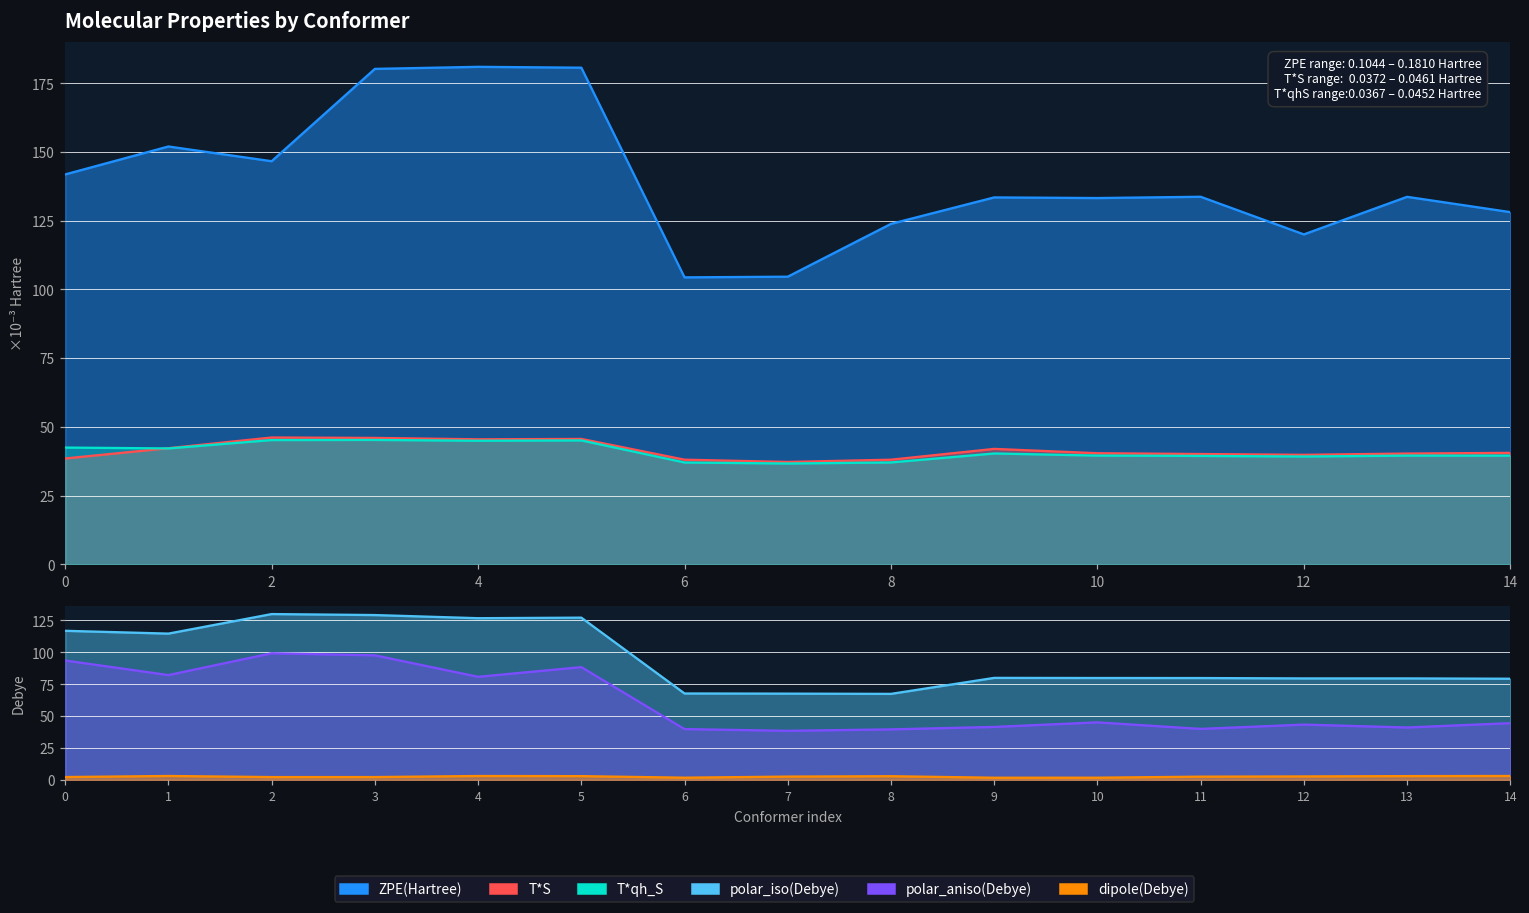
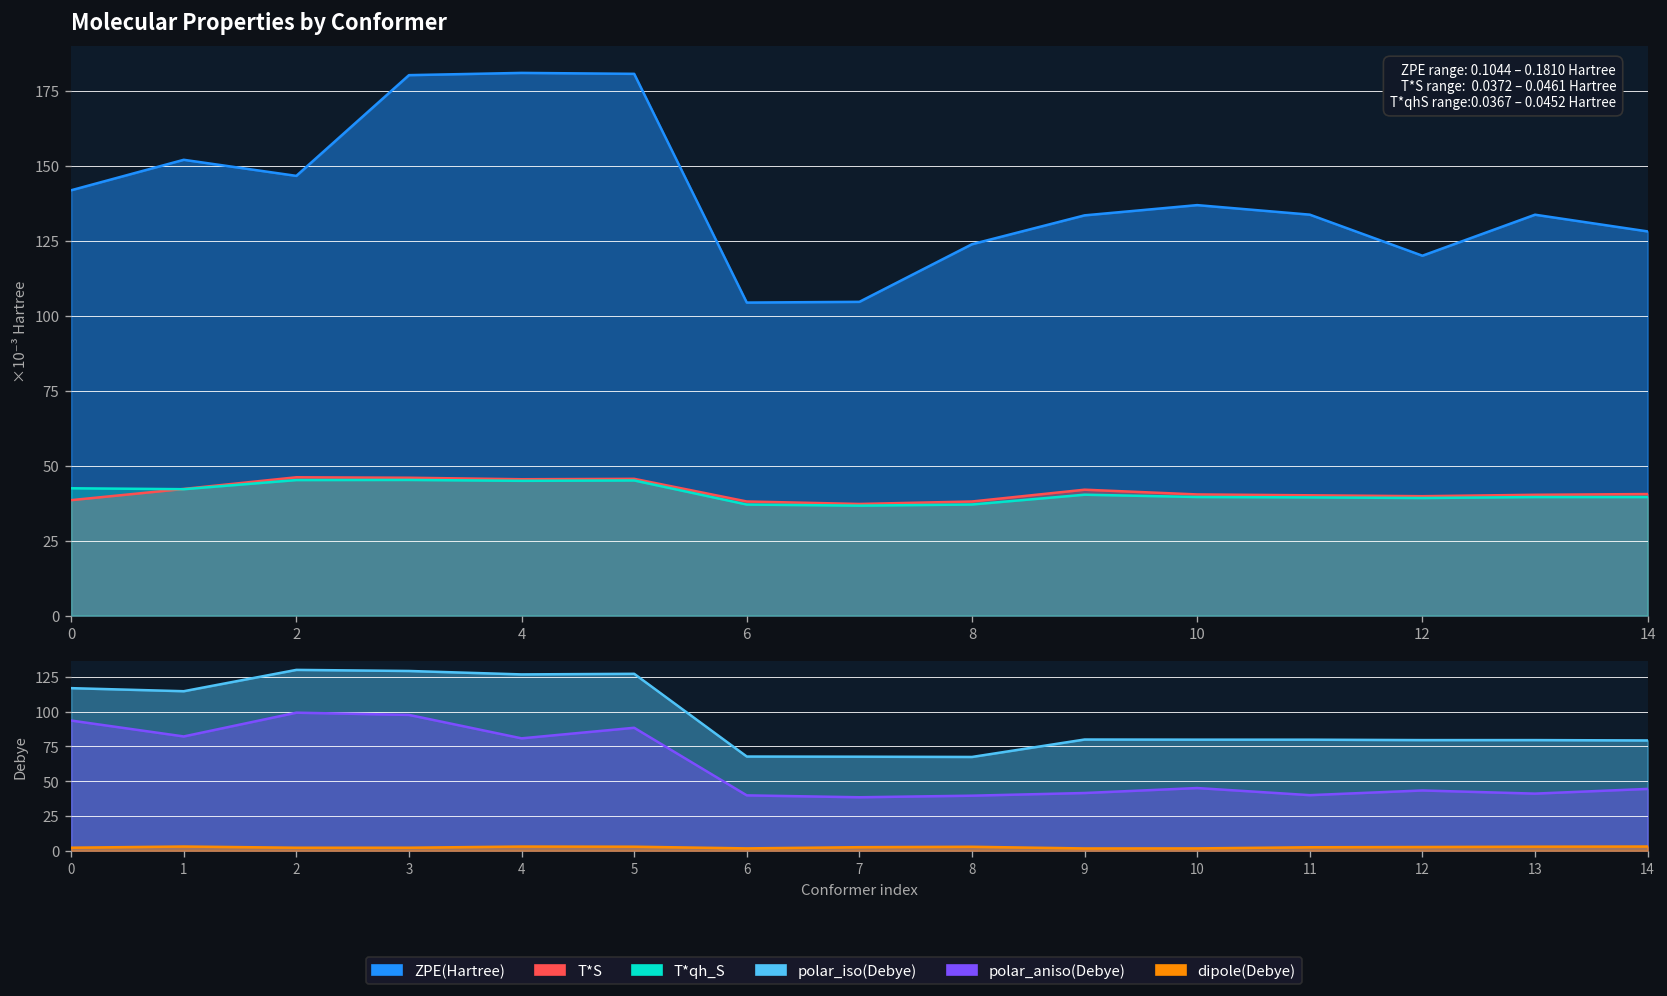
Molecular Properties by Conformer, ZPE(Hartree), 10: 133 -> 137
